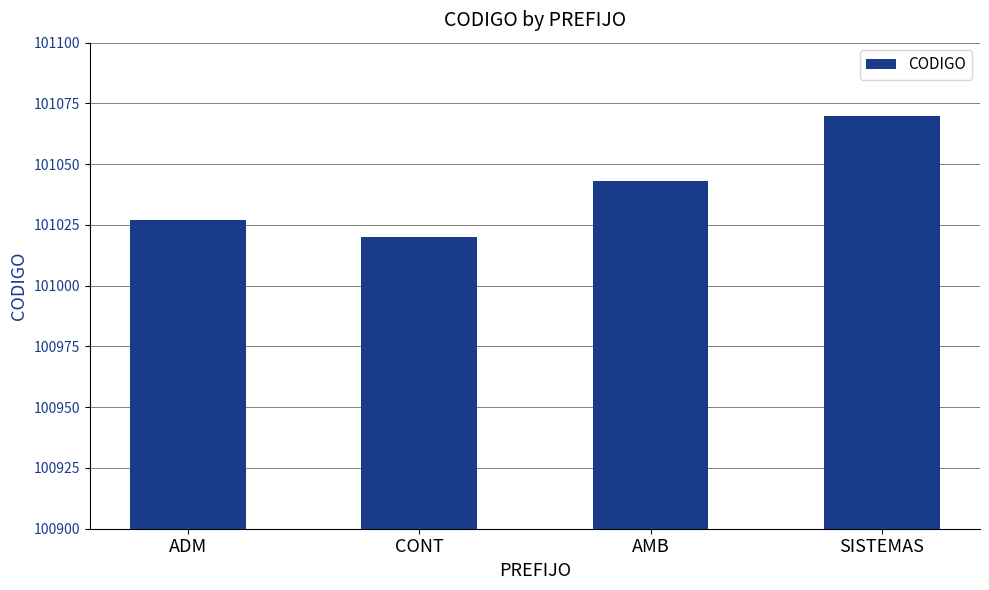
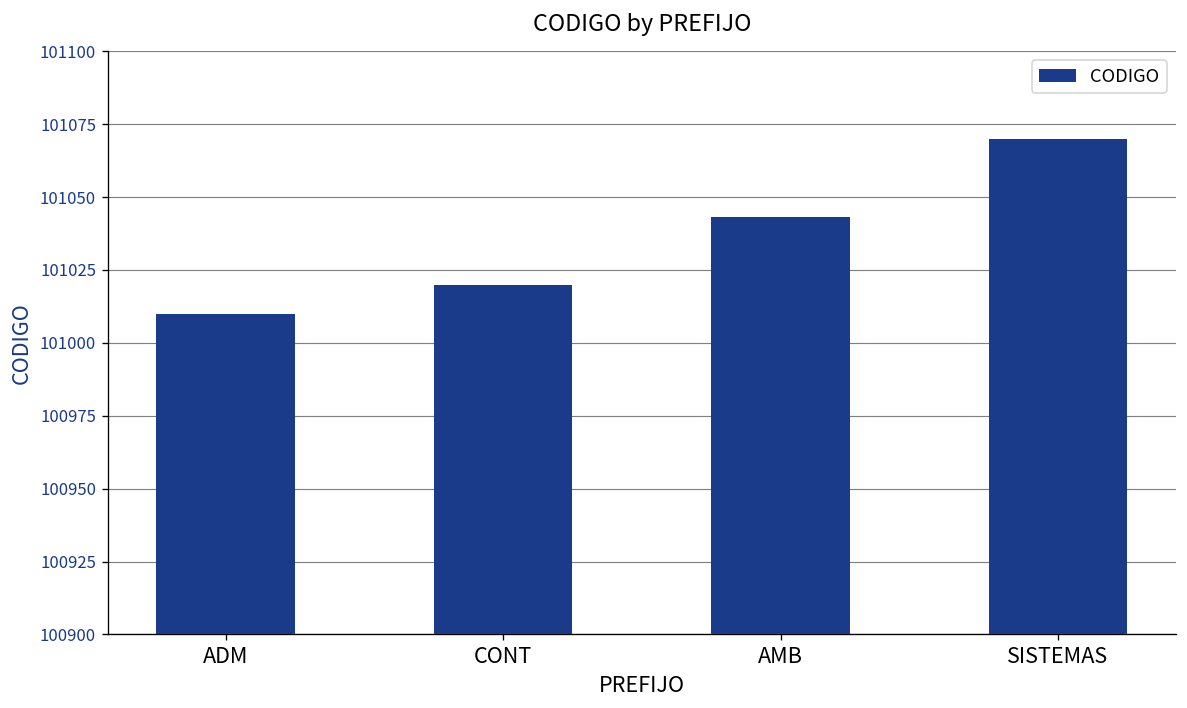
ADM: 101027 -> 101010
